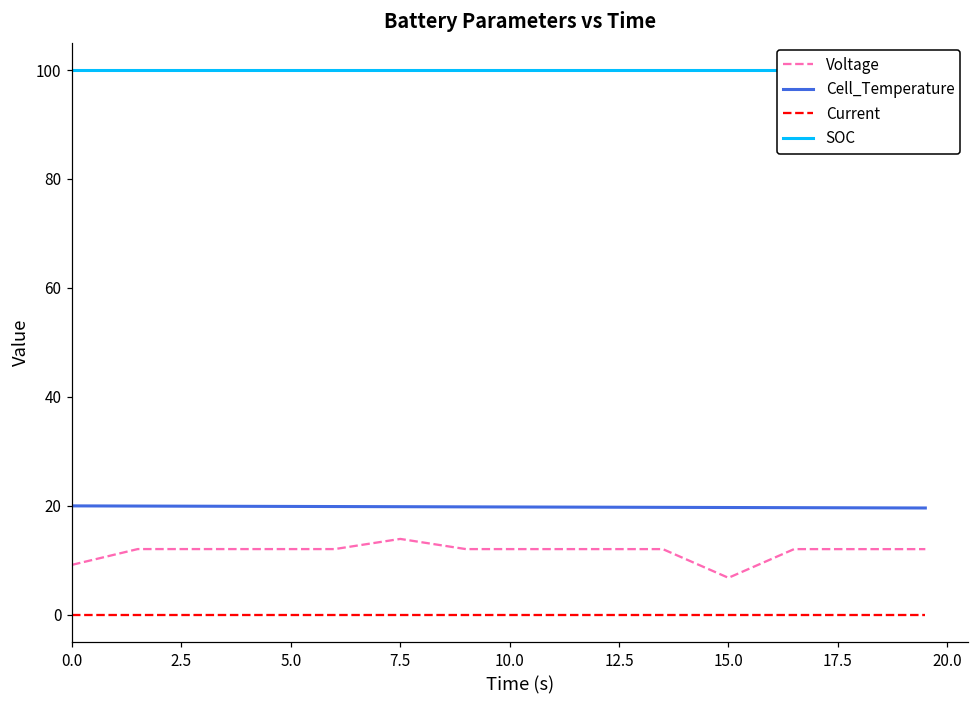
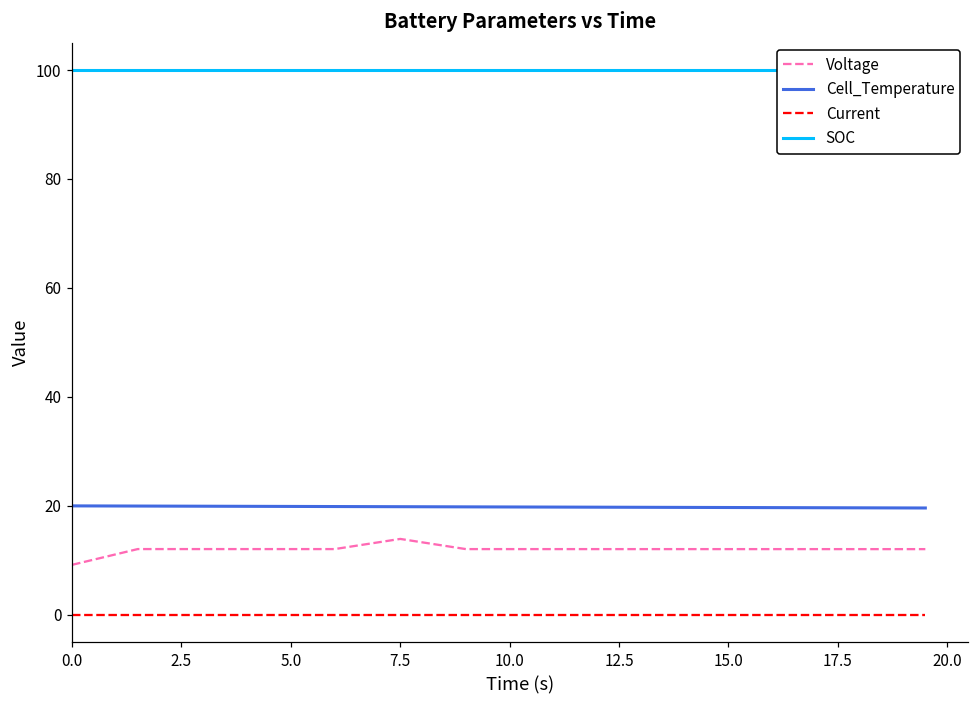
Voltage, 15.0: 7 -> 12
